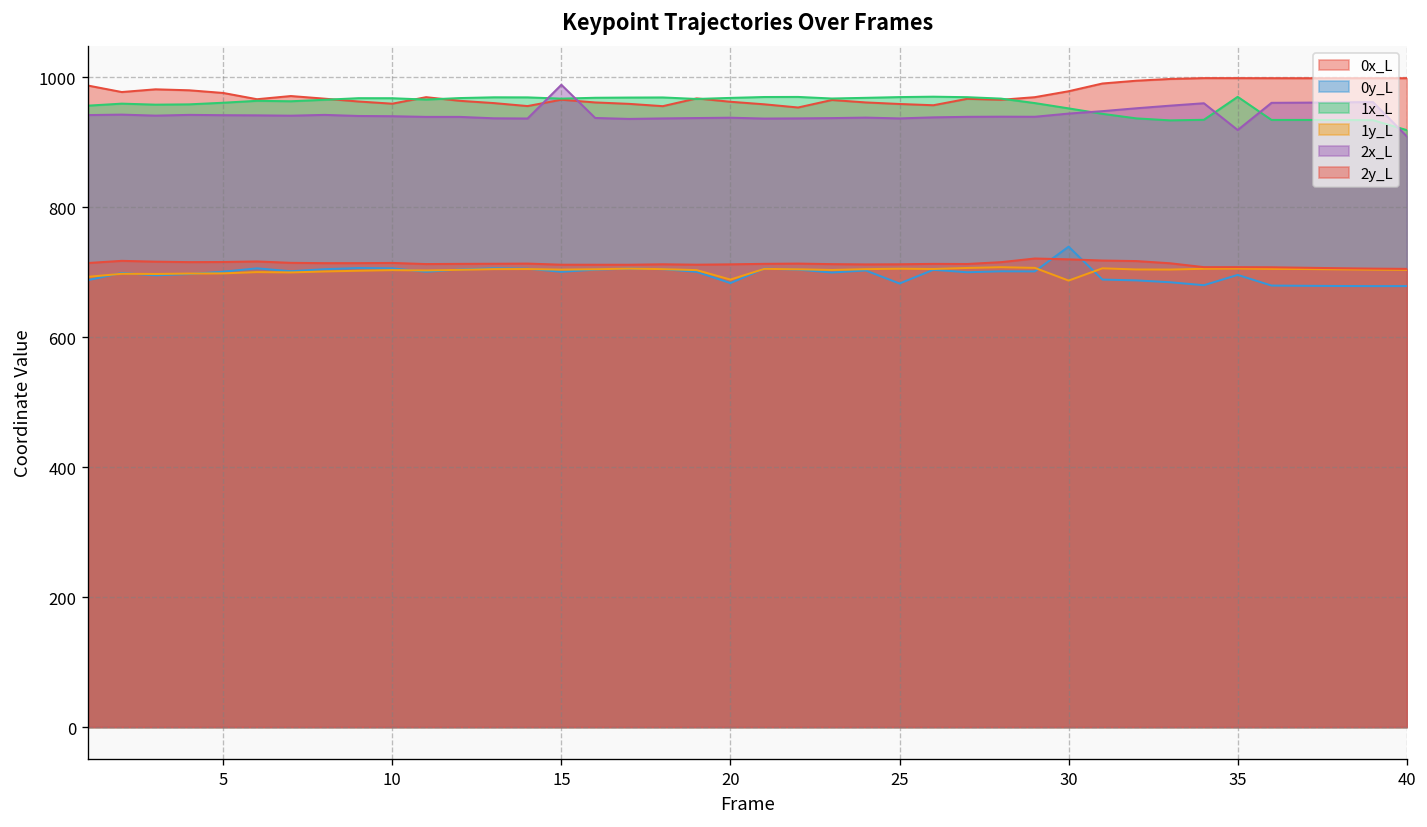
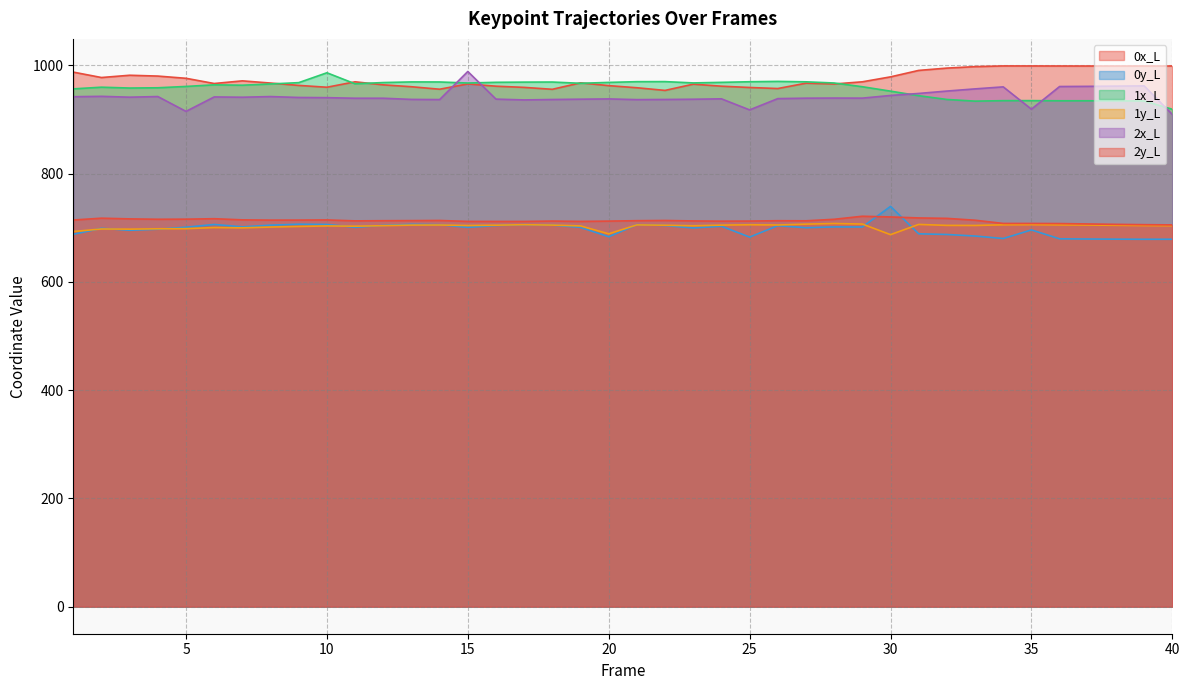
2x_L, 5: 940 -> 920
1x_L, 10: 970 -> 990
2x_L, 25: 940 -> 920
1x_L, 35: 970 -> 930
